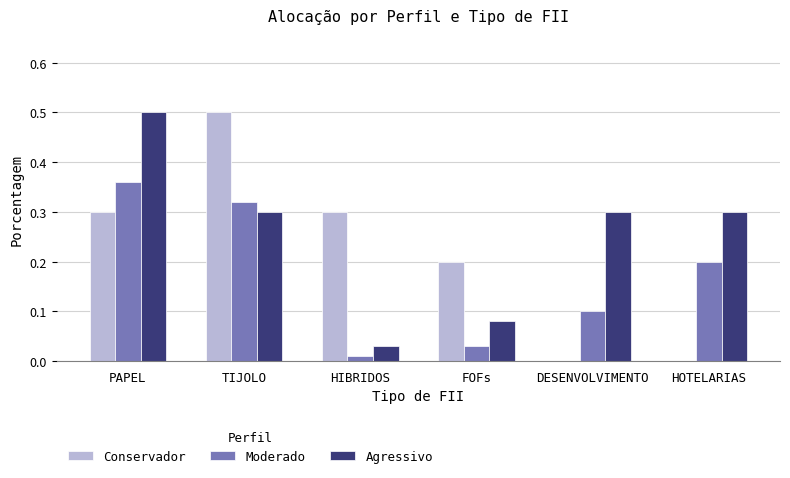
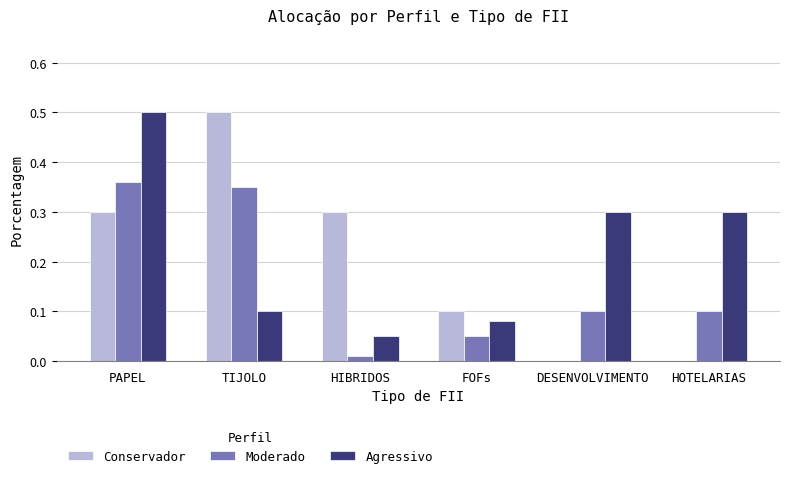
Moderado, TIJOLO: 0.32 -> 0.35
Agressivo, TIJOLO: 0.3 -> 0.1
Agressivo, HIBRIDOS: 0.03 -> 0.05
Conservador, FOFs: 0.2 -> 0.1
Moderado, FOFs: 0.03 -> 0.05
Moderado, HOTELARIAS: 0.2 -> 0.1
